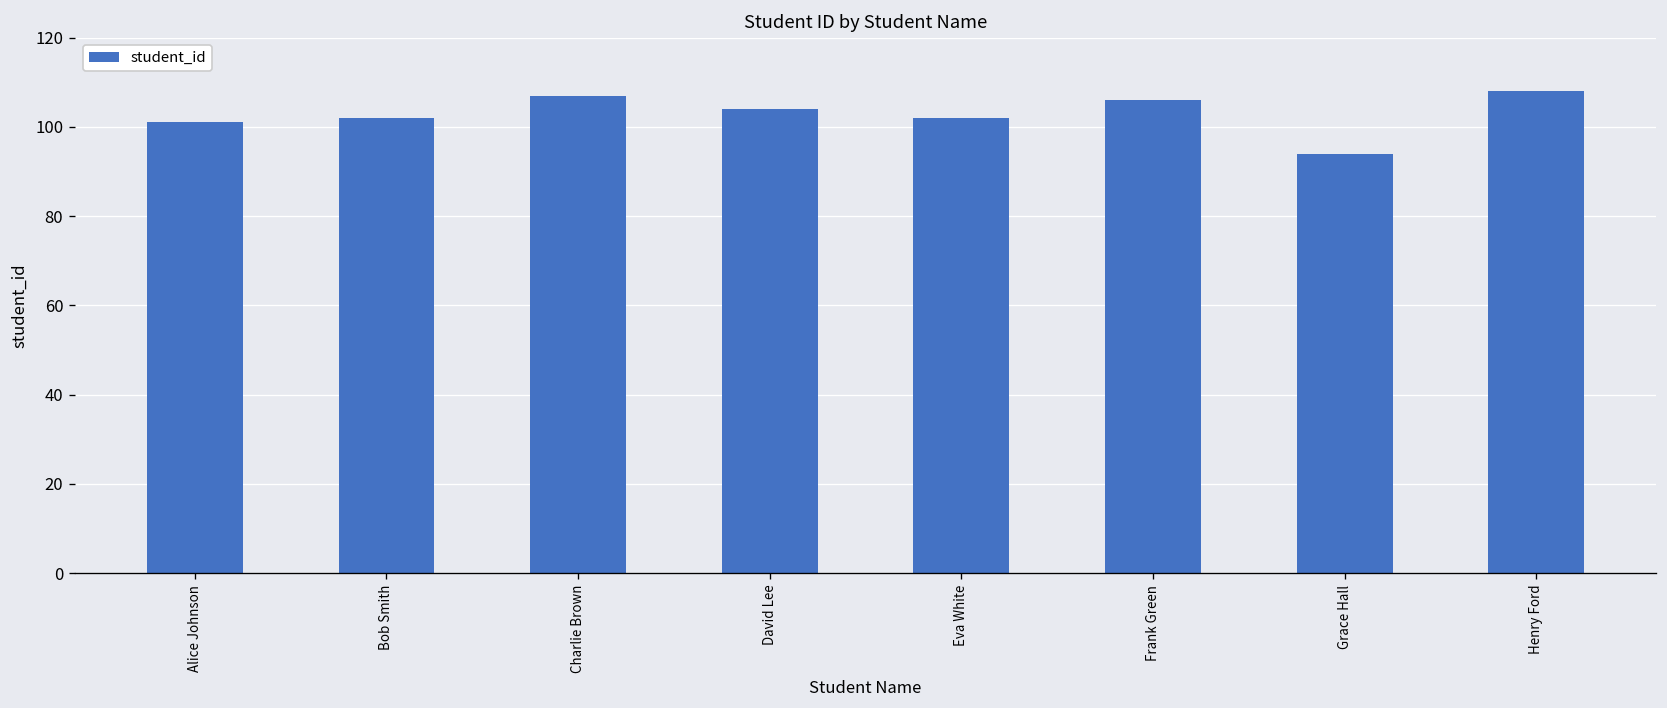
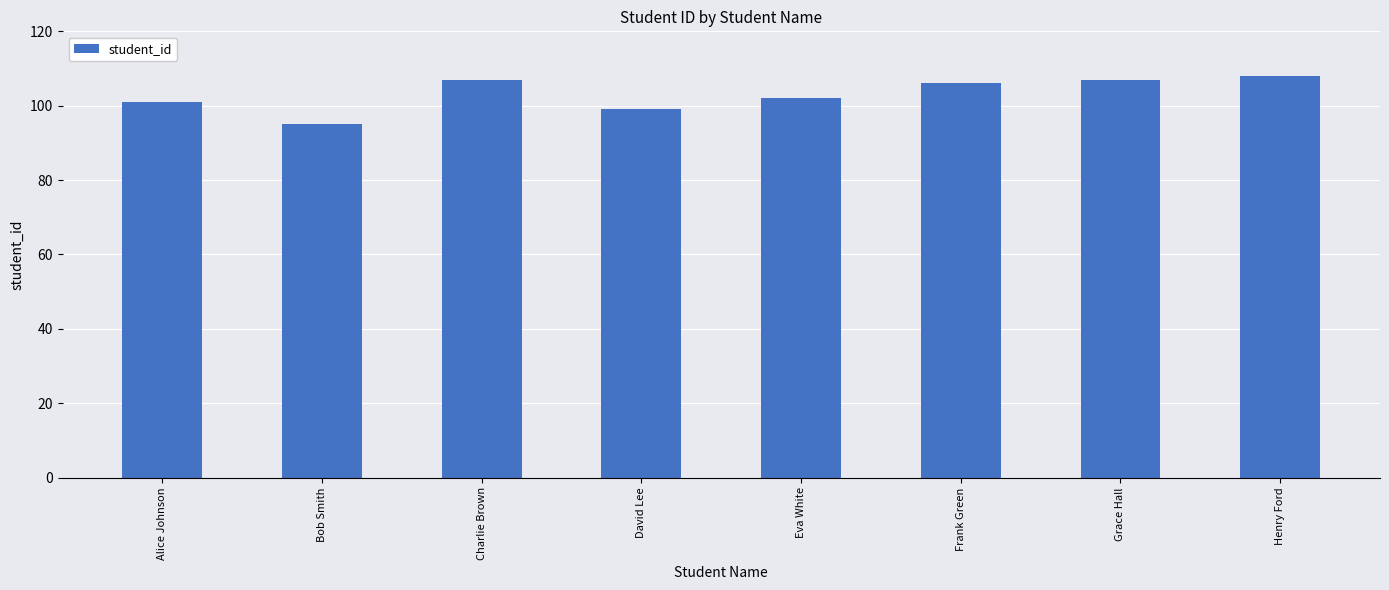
Bob Smith: 102 -> 95
David Lee: 104 -> 99
Grace Hall: 94 -> 107
